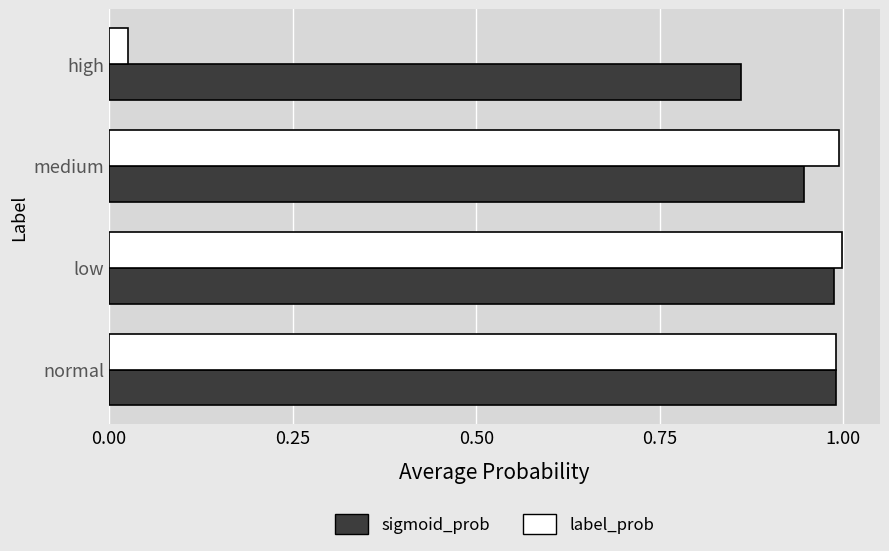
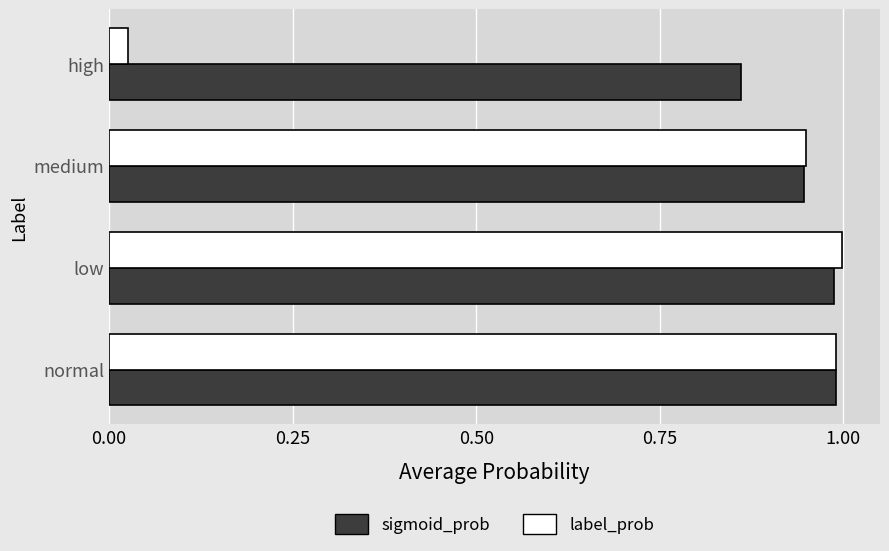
label_prob, medium: 0.99 -> 0.95
